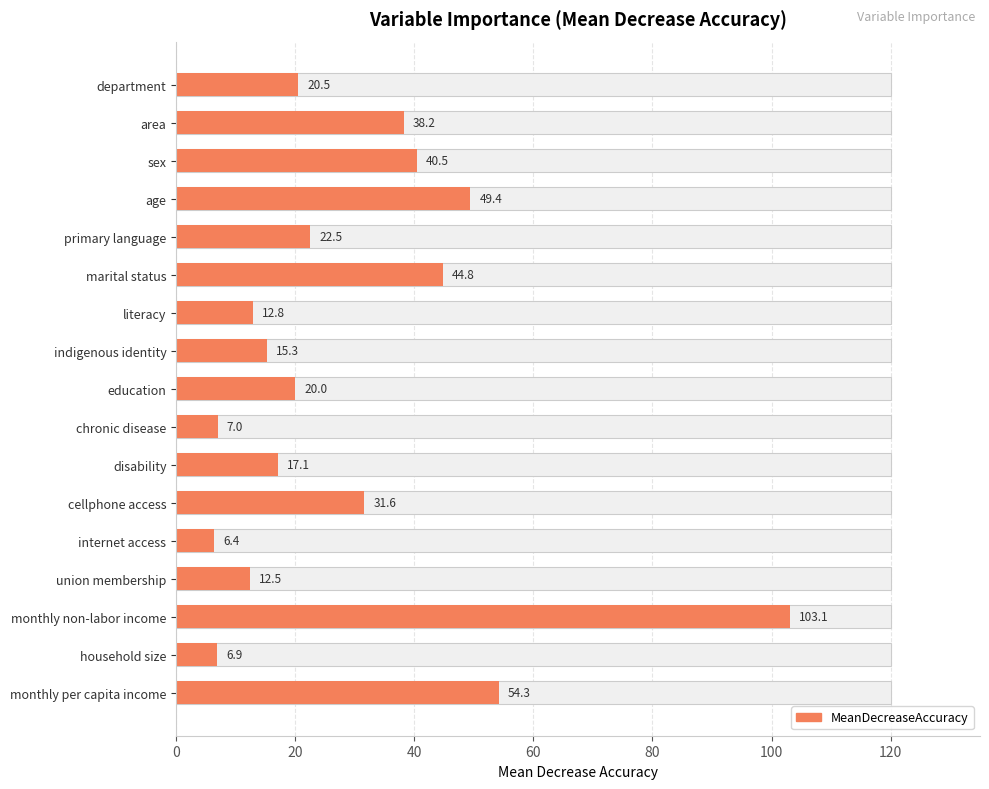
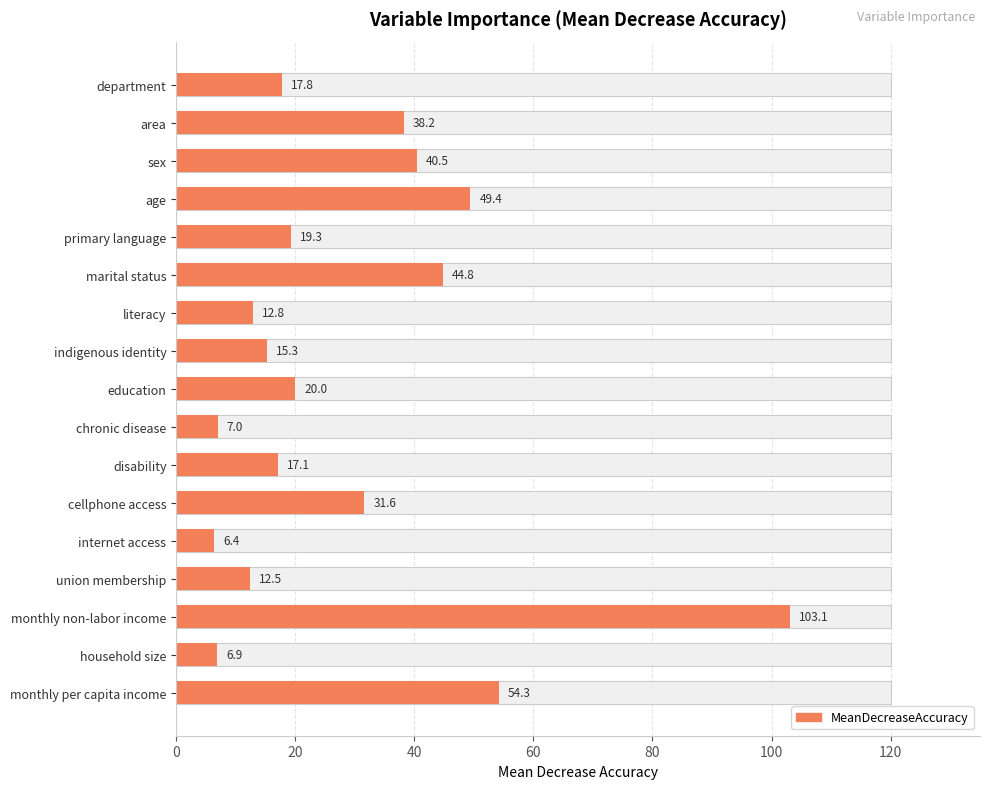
MeanDecreaseAccuracy, department: 20.5 -> 17.8
MeanDecreaseAccuracy, primary language: 22.5 -> 19.3
